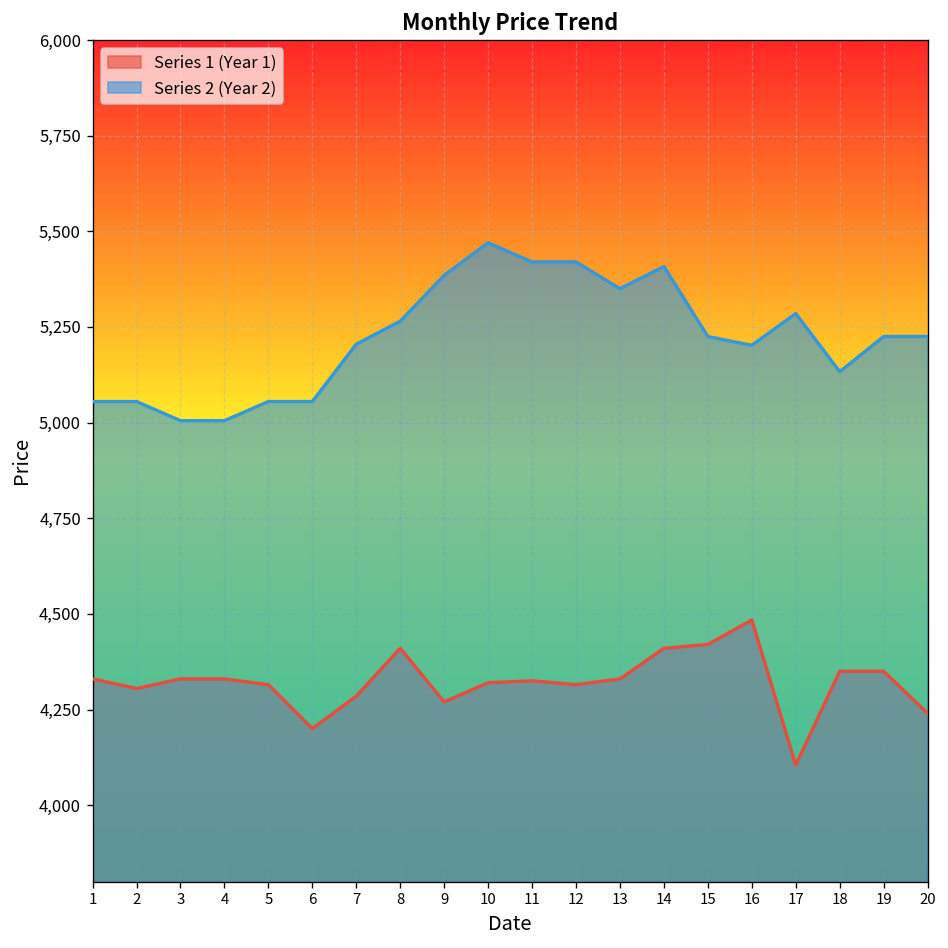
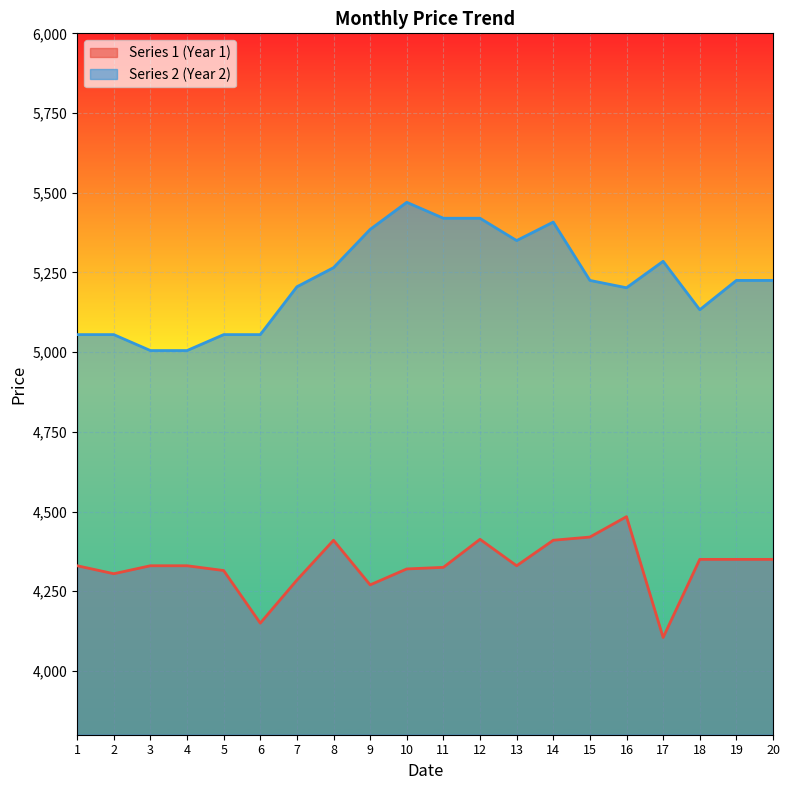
Series 1 (Year 1), 6: 4,200 -> 4,150
Series 1 (Year 1), 12: 4,320 -> 4,410
Series 1 (Year 1), 20: 4,240 -> 4,350
